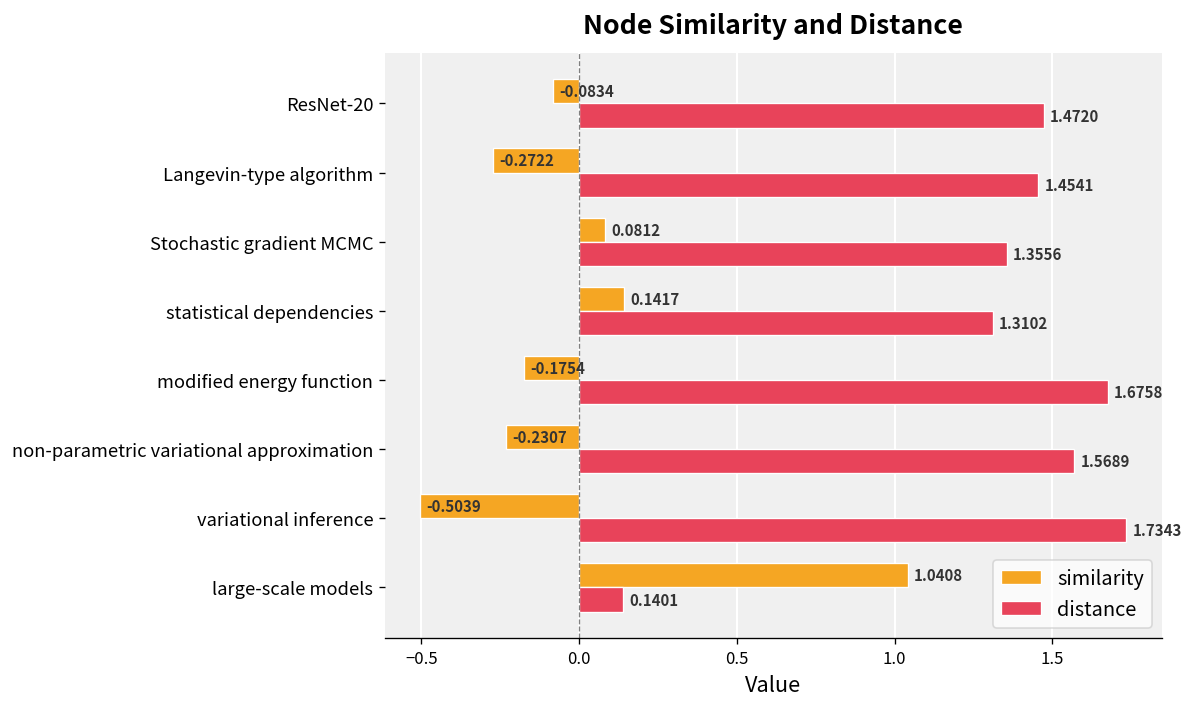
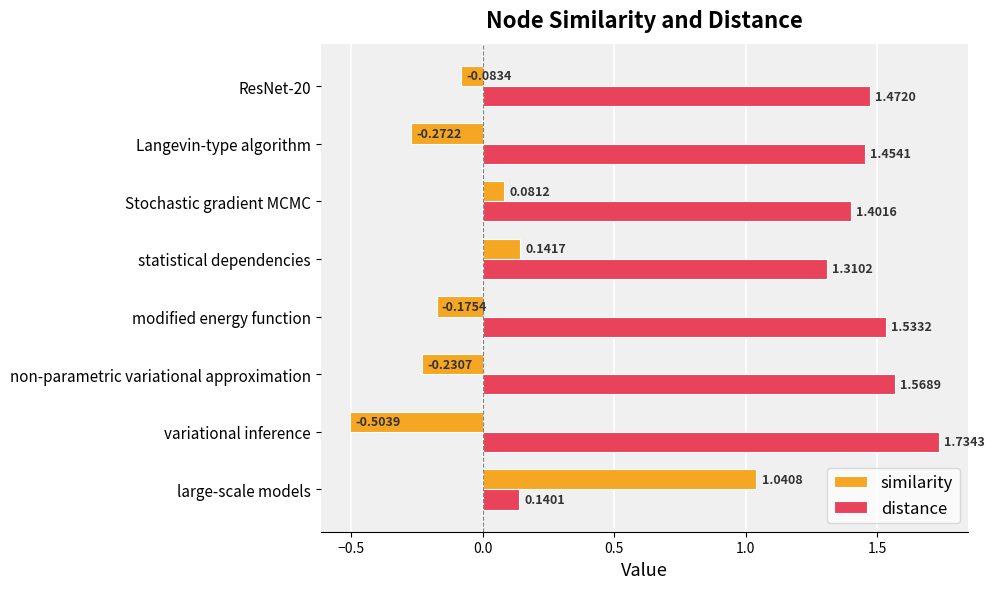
distance, Stochastic gradient MCMC: 1.3556 -> 1.4016
distance, modified energy function: 1.6758 -> 1.5332
